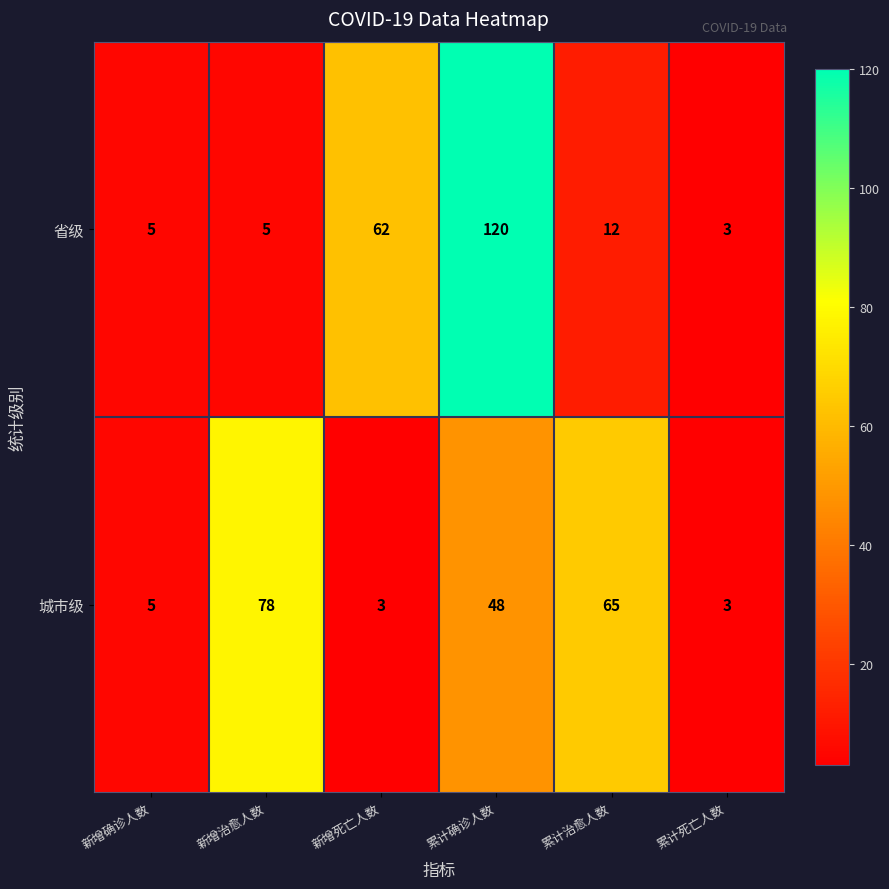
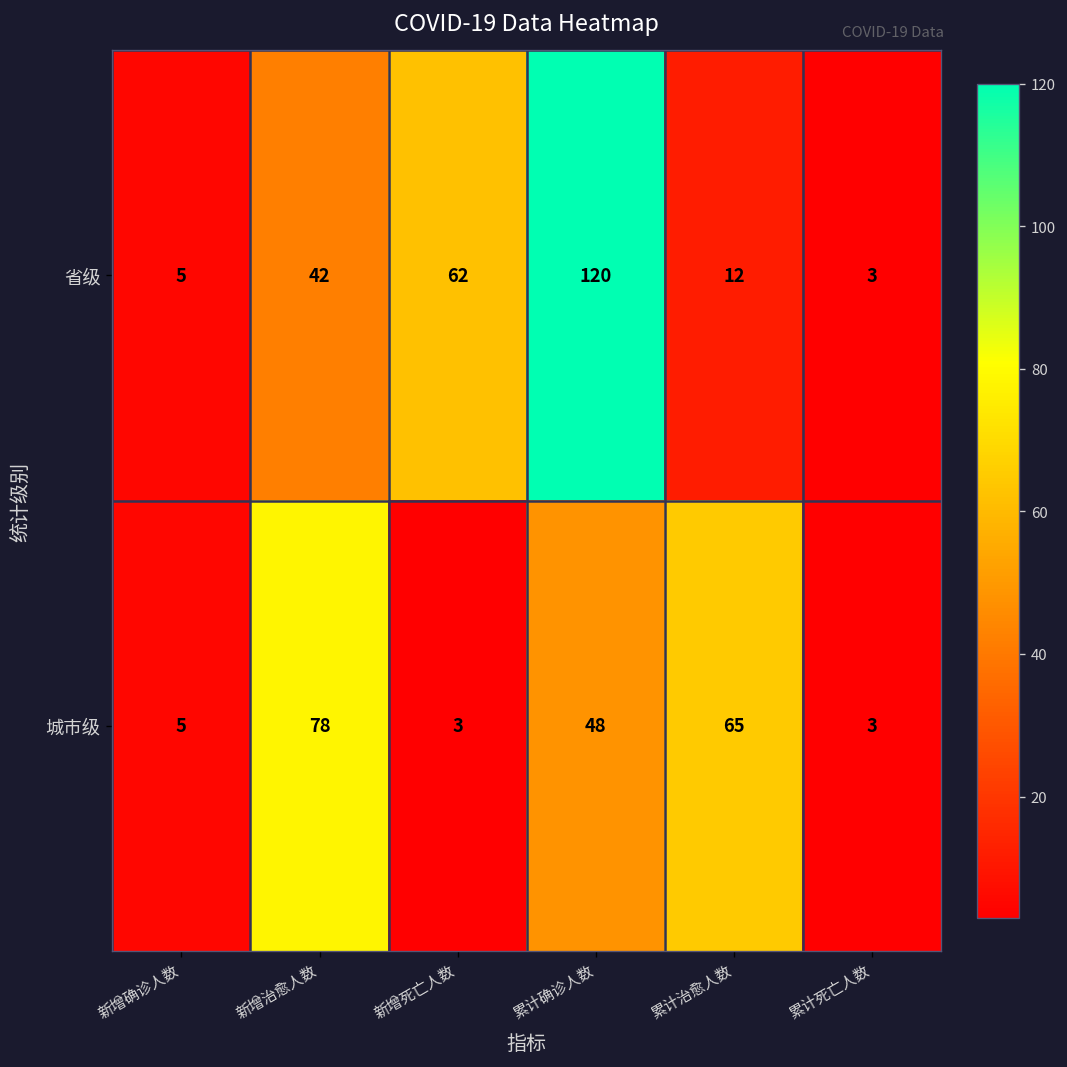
省级, 新增治愈人数: 5 -> 42
